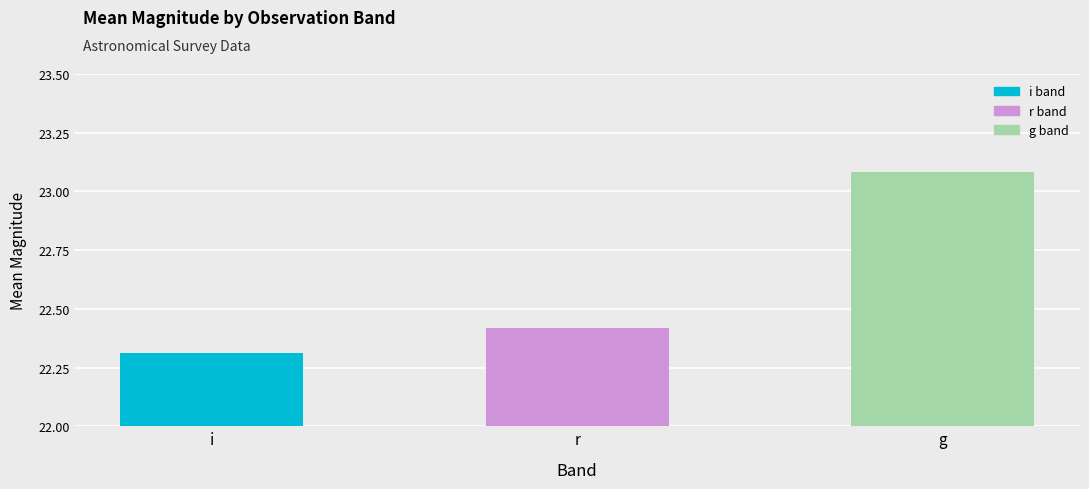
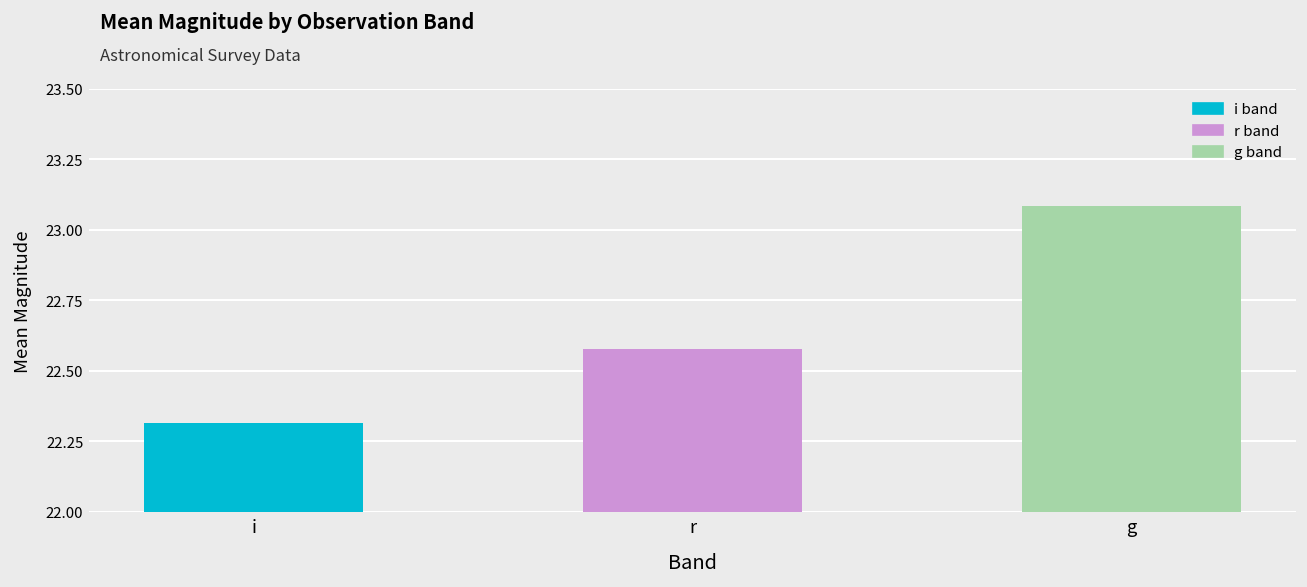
r: 22.42 -> 22.58
